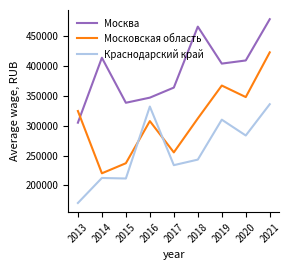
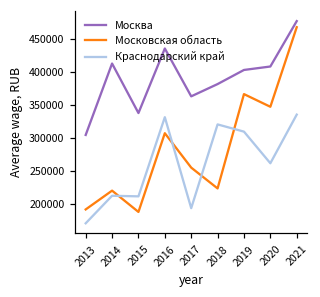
Московская область, 2013: 320000 -> 190000
Московская область, 2015: 240000 -> 190000
Москва, 2016: 350000 -> 440000
Краснодарский край, 2017: 230000 -> 190000
Москва, 2018: 470000 -> 380000
Московская область, 2018: 310000 -> 220000
Краснодарский край, 2018: 240000 -> 320000
Краснодарский край, 2020: 280000 -> 260000
Московская область, 2021: 420000 -> 470000
